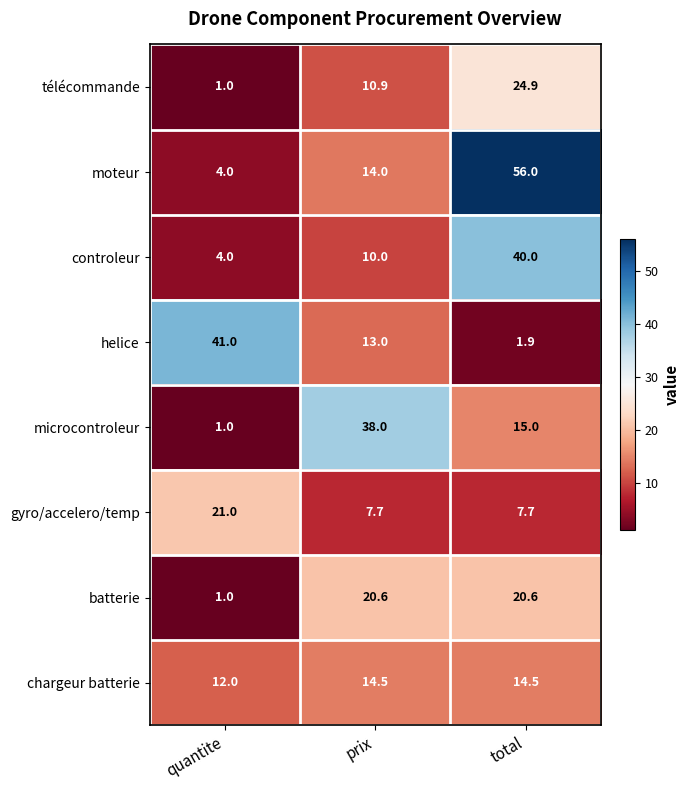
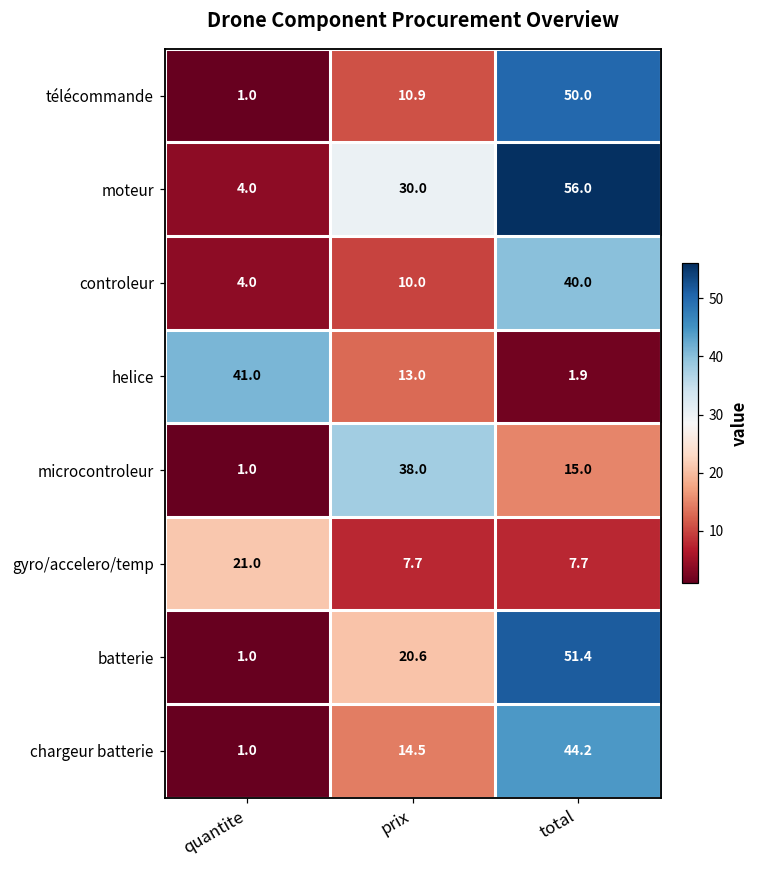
télécommande, total: 24.9 -> 50.0
moteur, prix: 14.0 -> 30.0
batterie, total: 20.6 -> 51.4
chargeur batterie, quantite: 12.0 -> 1.0
chargeur batterie, total: 14.5 -> 44.2
